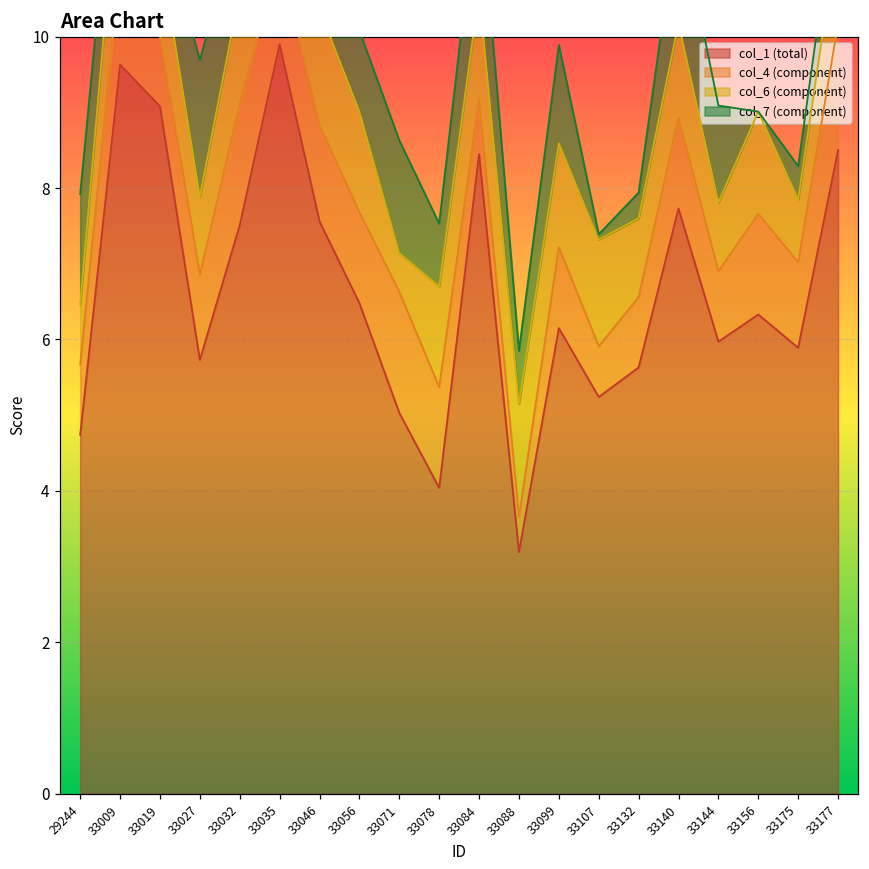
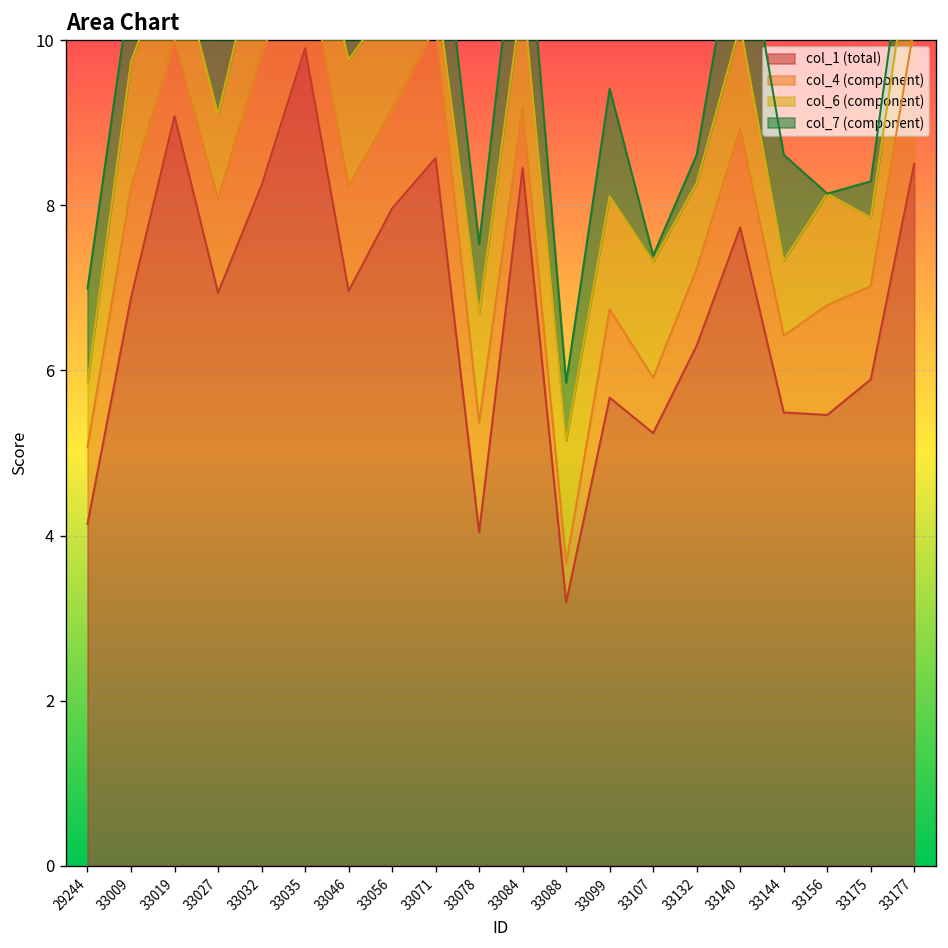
col_1 (total), 29244: 4.7 -> 4.1
col_7 (component), 29244: 1.5 -> 1.1
col_1 (total), 33009: 9.6 -> 6.9
col_1 (total), 33027: 5.7 -> 6.9
col_1 (total), 33032: 7.5 -> 8.2
col_1 (total), 33046: 7.6 -> 7.0
col_1 (total), 33056: 6.5 -> 8.0
col_1 (total), 33071: 5.0 -> 8.6
col_1 (total), 33099: 6.2 -> 5.7
col_1 (total), 33132: 5.6 -> 6.3
col_1 (total), 33144: 6.0 -> 5.5
col_1 (total), 33156: 6.3 -> 5.5
